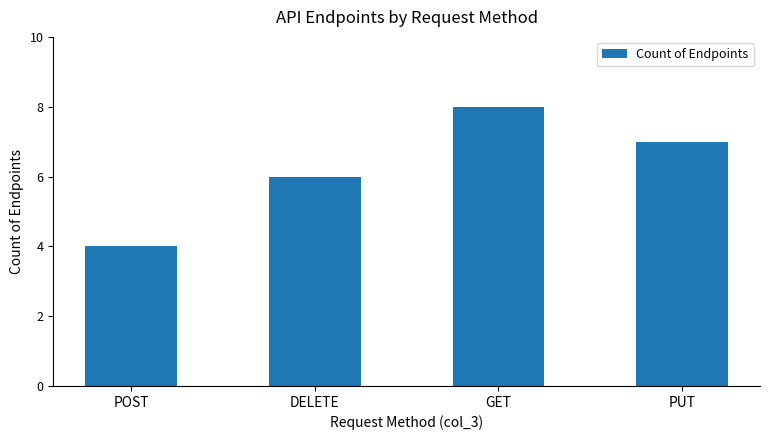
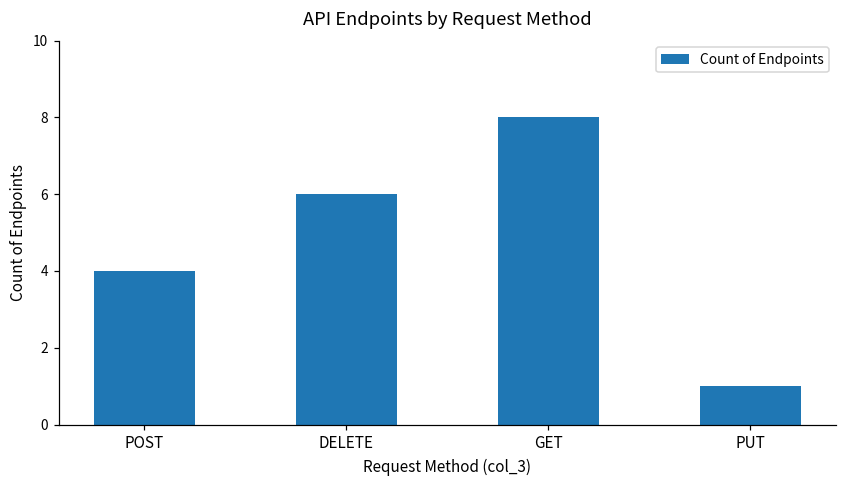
PUT: 7 -> 1
